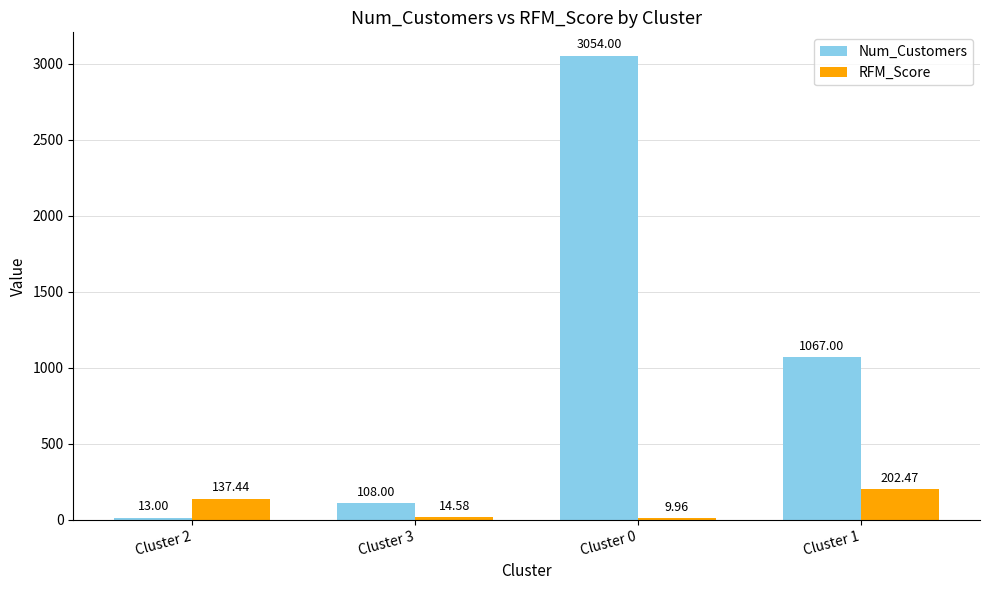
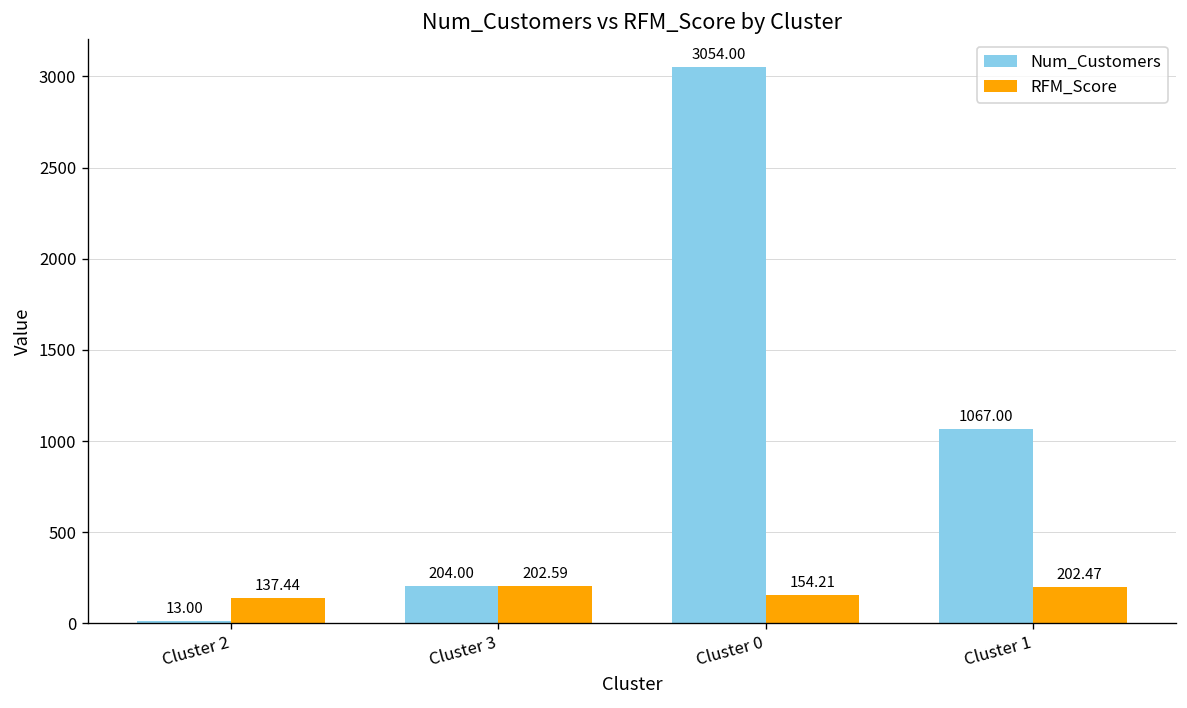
Num_Customers, Cluster 3: 108.00 -> 204.00
RFM_Score, Cluster 3: 14.58 -> 202.59
RFM_Score, Cluster 0: 9.96 -> 154.21
